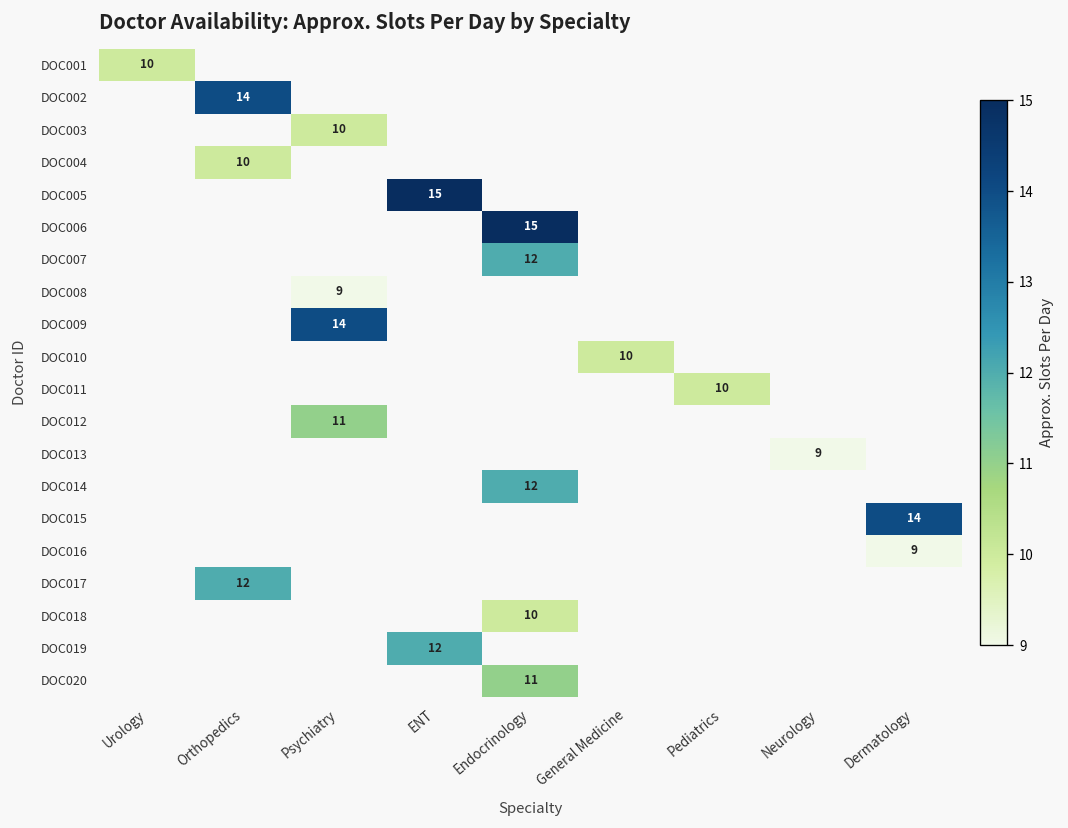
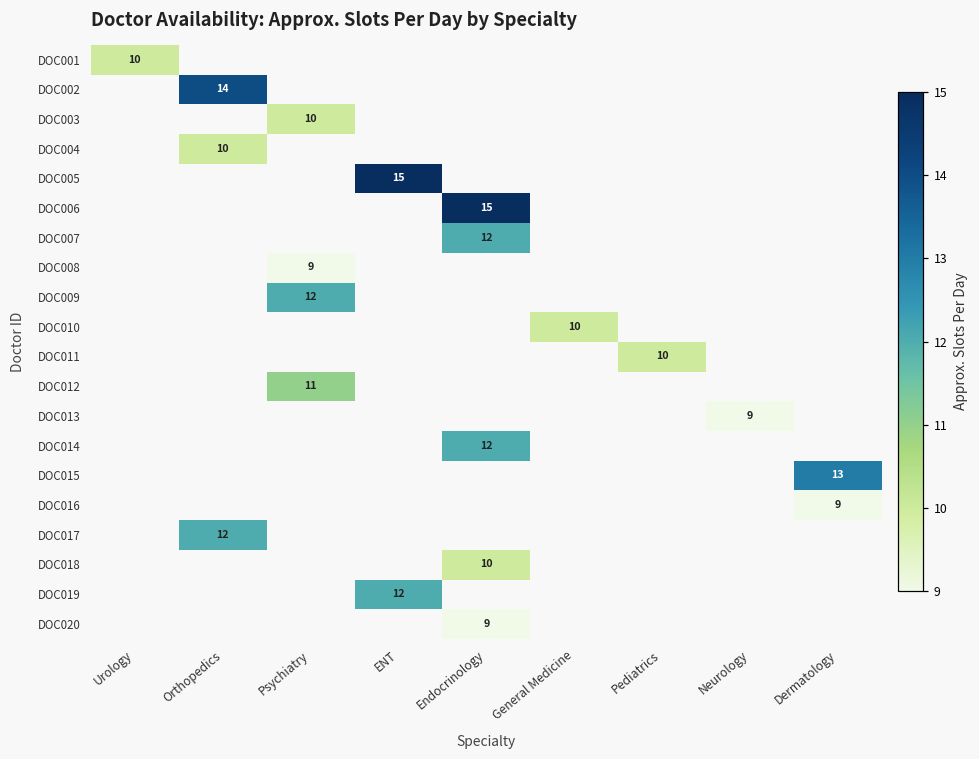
DOC009, Psychiatry: 14 -> 12
DOC015, Dermatology: 14 -> 13
DOC020, Endocrinology: 11 -> 9
